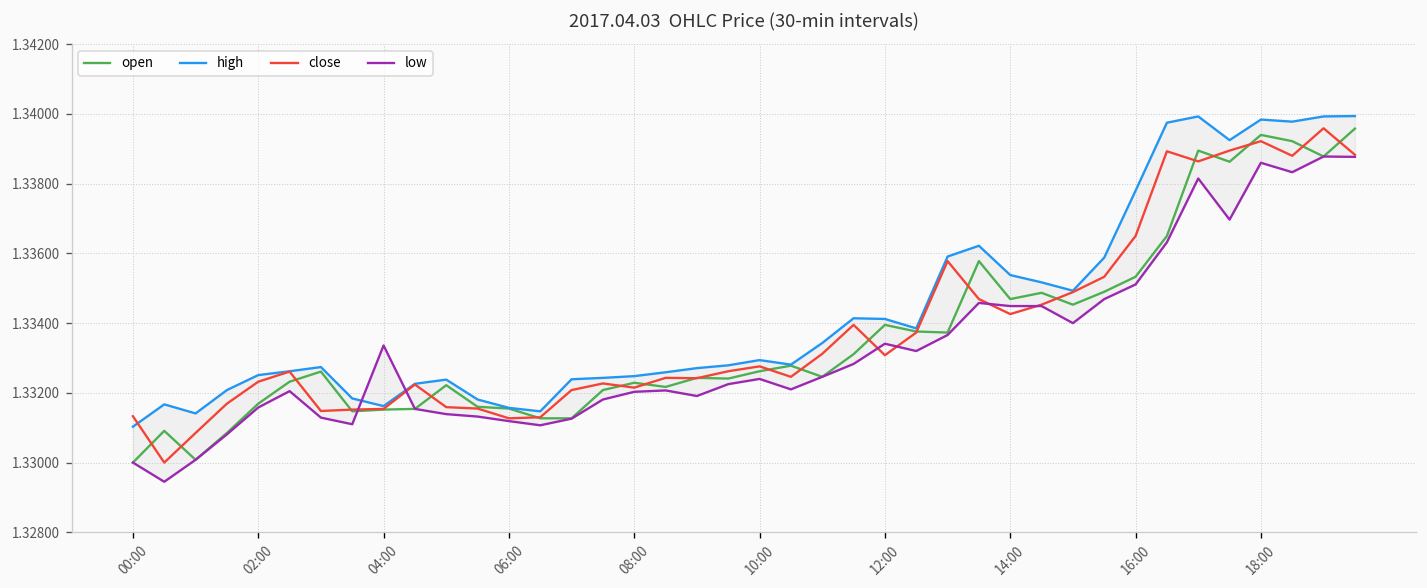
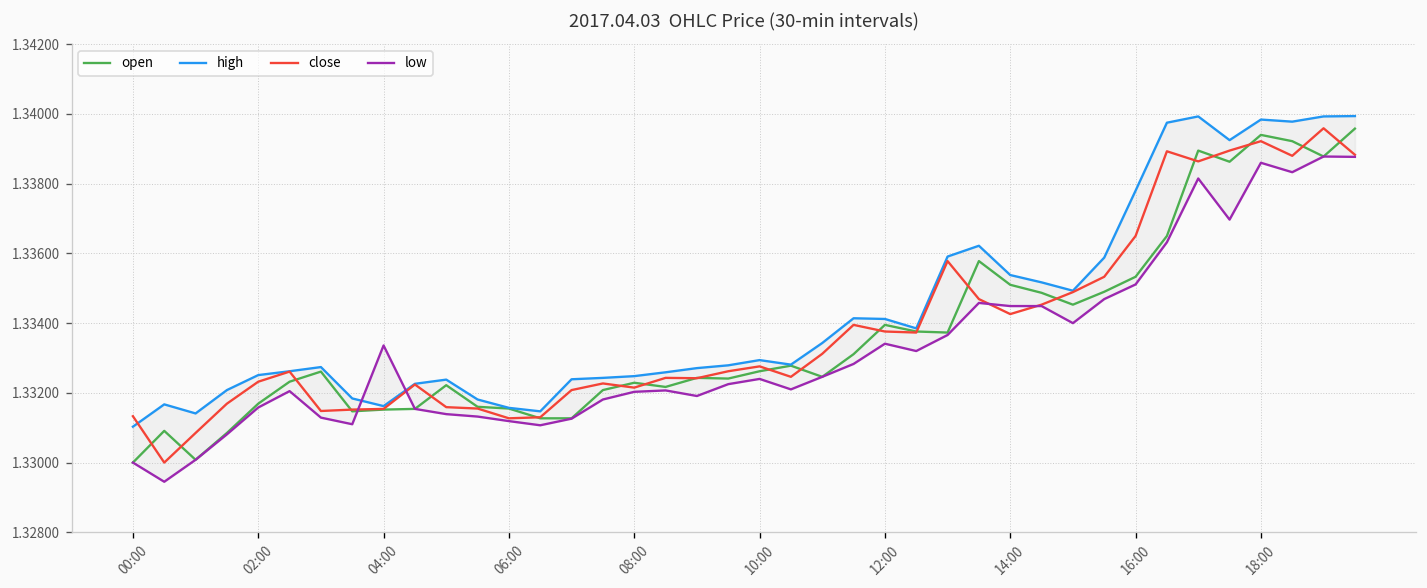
close, 12:00: 1.3331 -> 1.3338
open, 14:00: 1.3347 -> 1.3351
